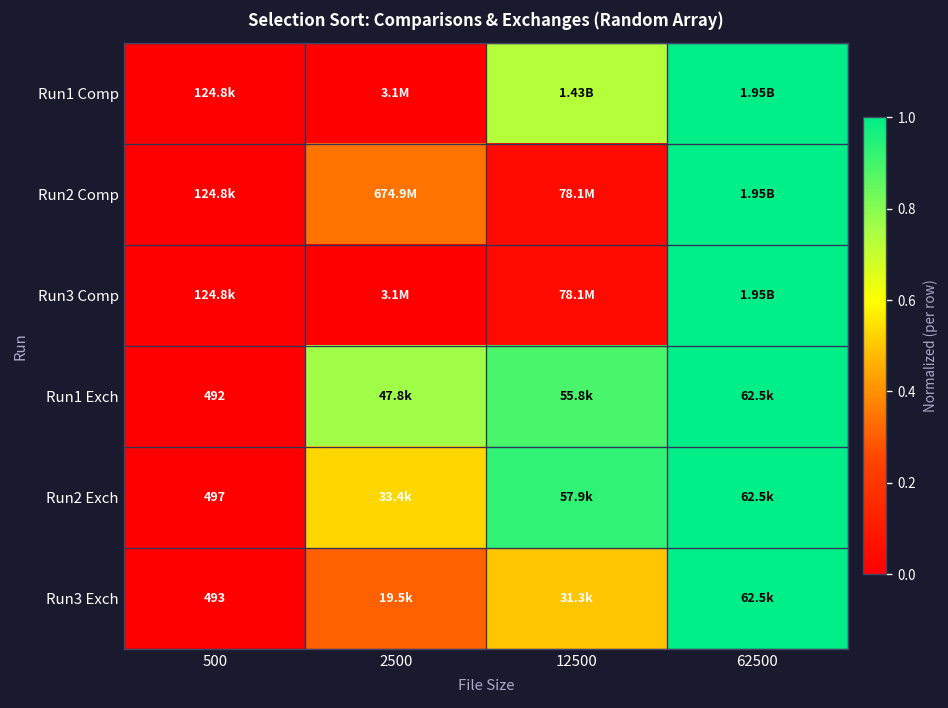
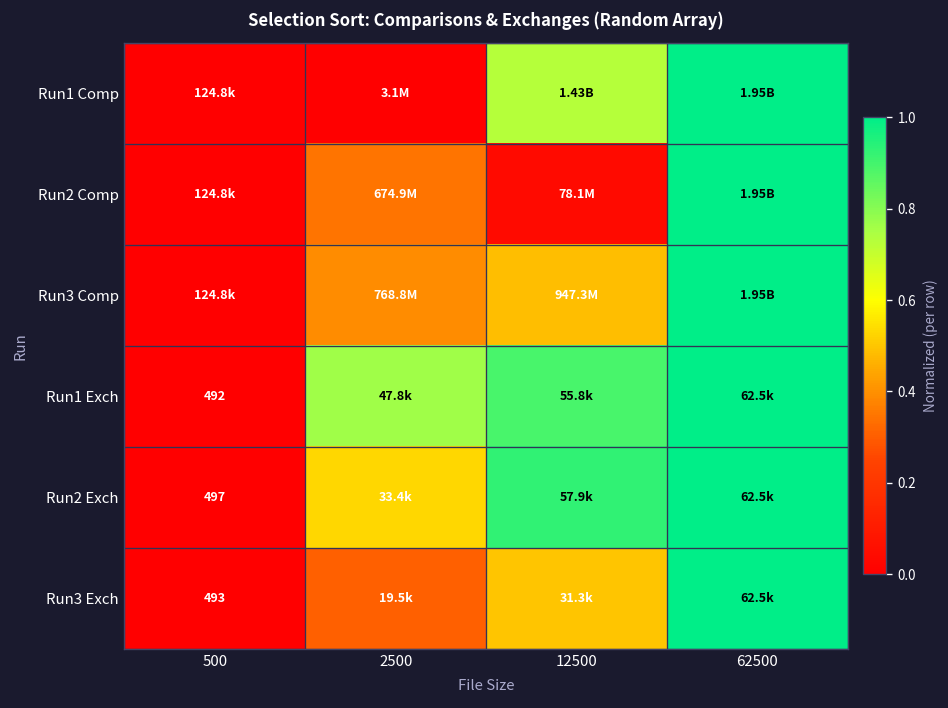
Run3 Comp, 2500: 3.1M -> 768.8M
Run3 Comp, 12500: 78.1M -> 947.3M
